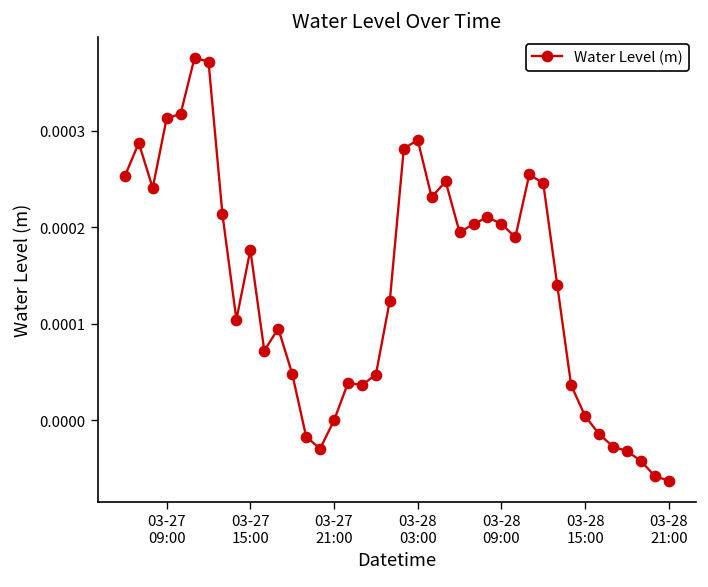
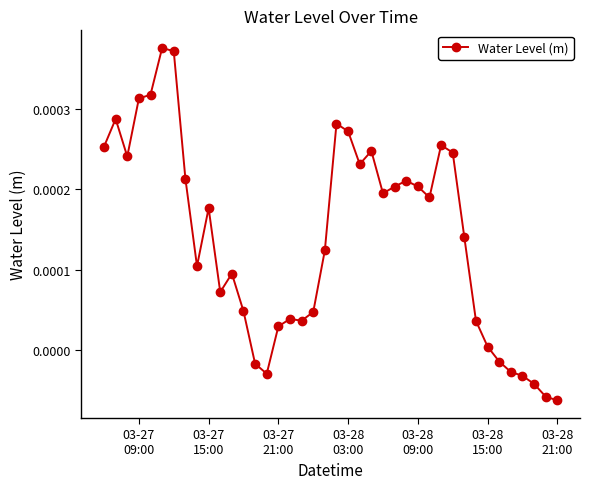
03-27 21:00: 0.00000 -> 0.00003
03-28 03:00: 0.00029 -> 0.00027
